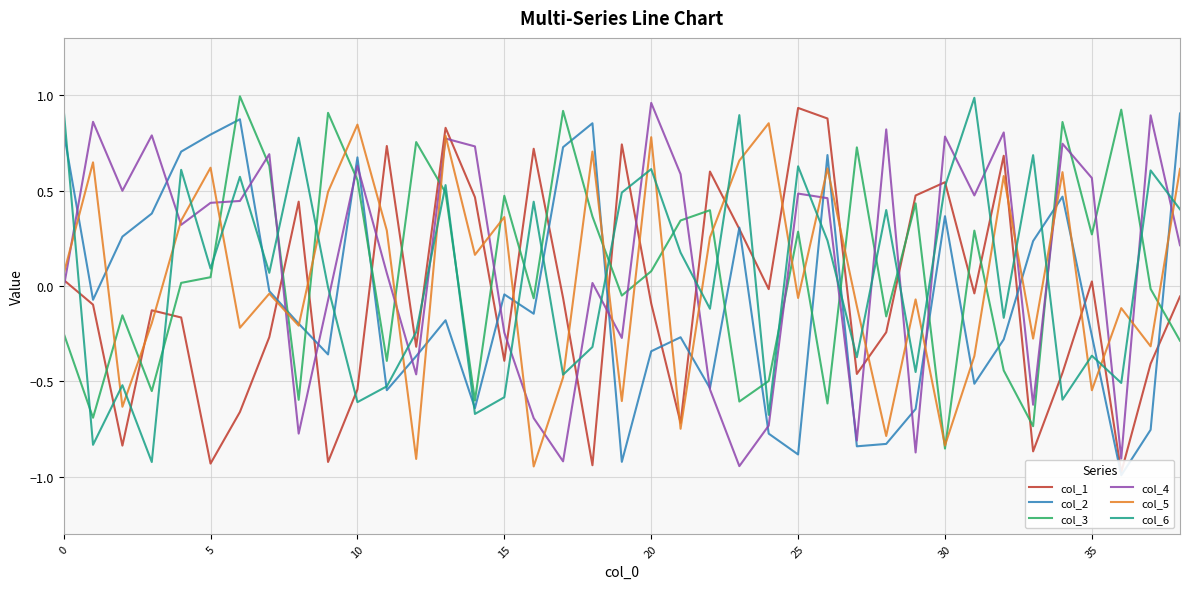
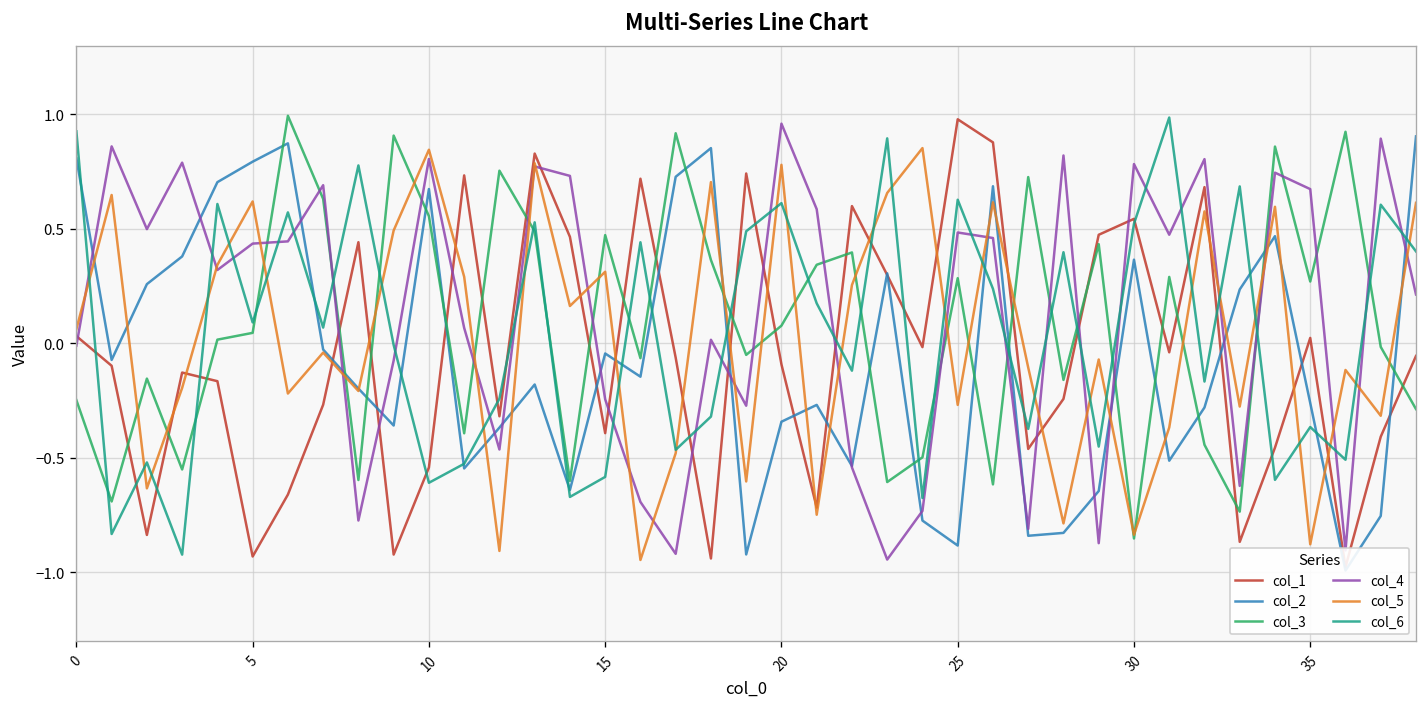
col_4, 10: 0.63 -> 0.81
col_5, 15: 0.36 -> 0.31
col_1, 25: 0.93 -> 0.98
col_5, 25: -0.06 -> -0.27
col_4, 35: 0.57 -> 0.67
col_5, 35: -0.55 -> -0.88
